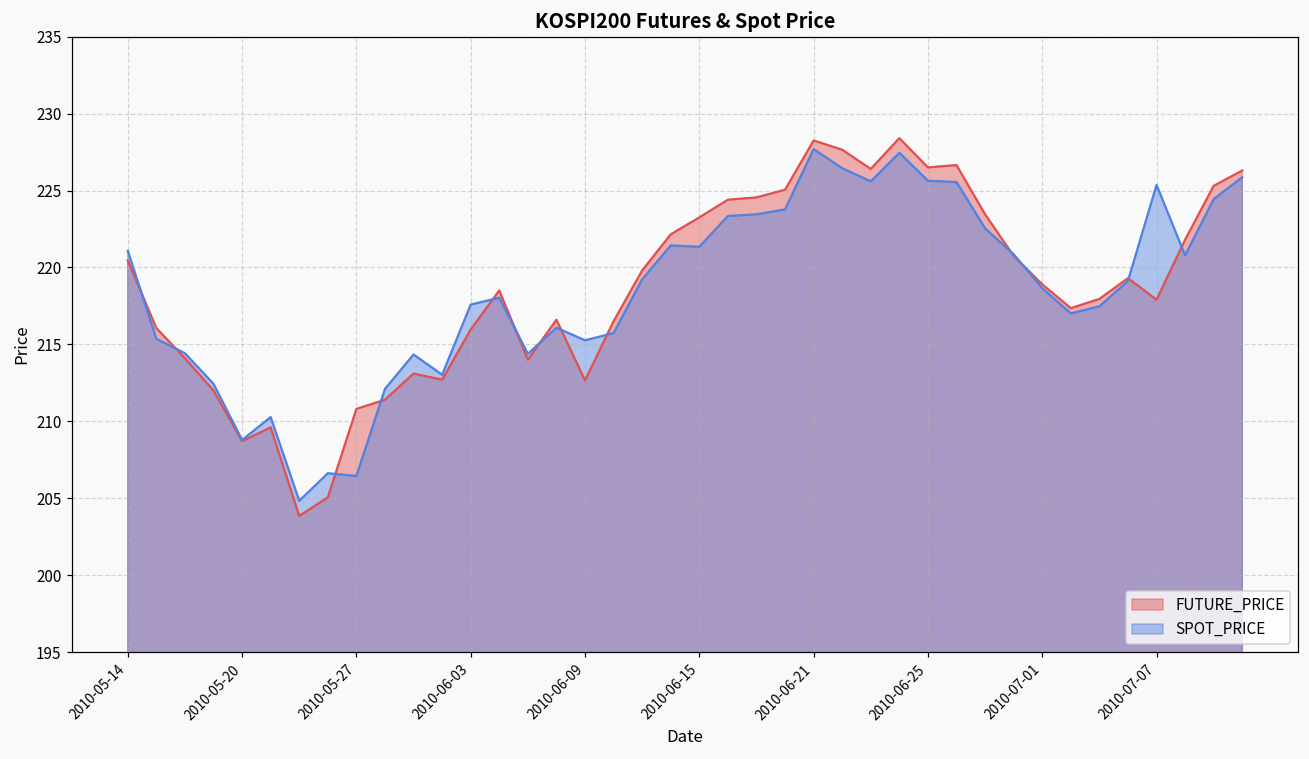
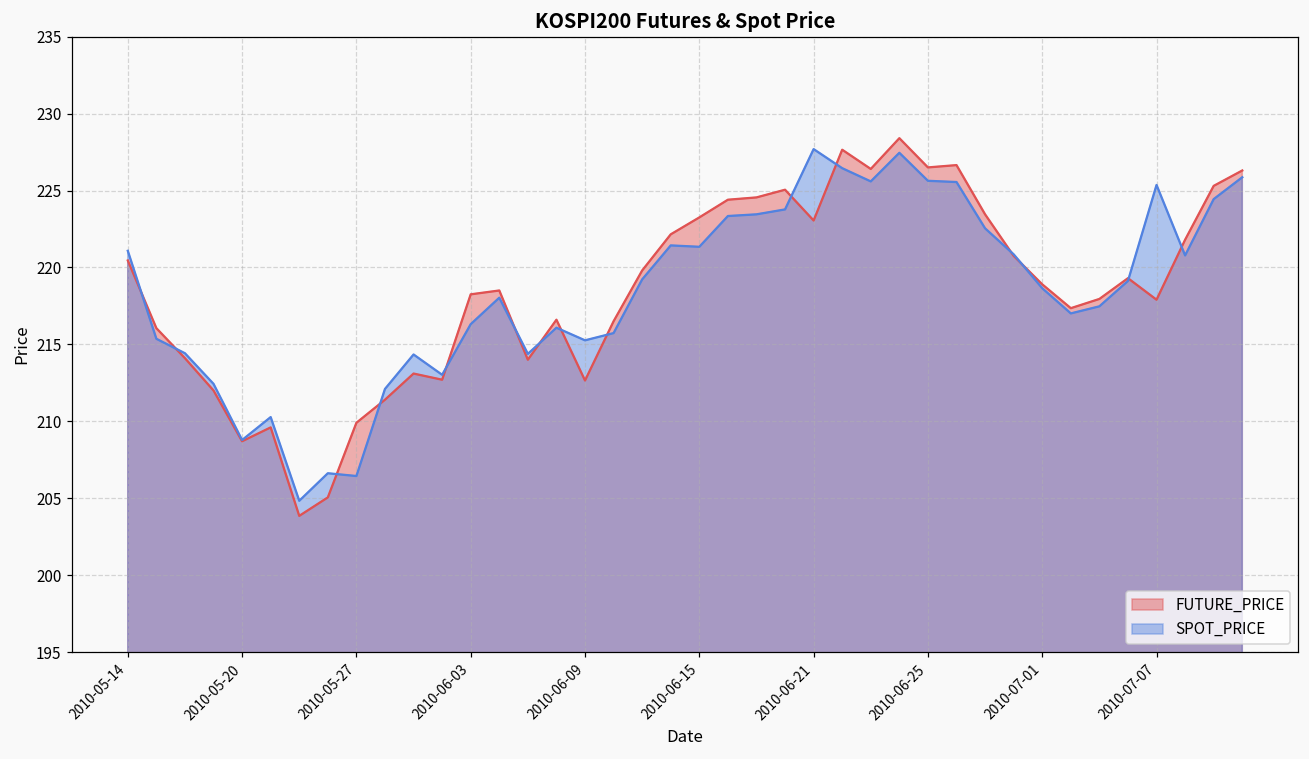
FUTURE_PRICE, 2010-05-27: 210.8 -> 209.9
FUTURE_PRICE, 2010-06-03: 216.0 -> 218.3
SPOT_PRICE, 2010-06-03: 217.6 -> 216.3
FUTURE_PRICE, 2010-06-21: 228.3 -> 223.1
